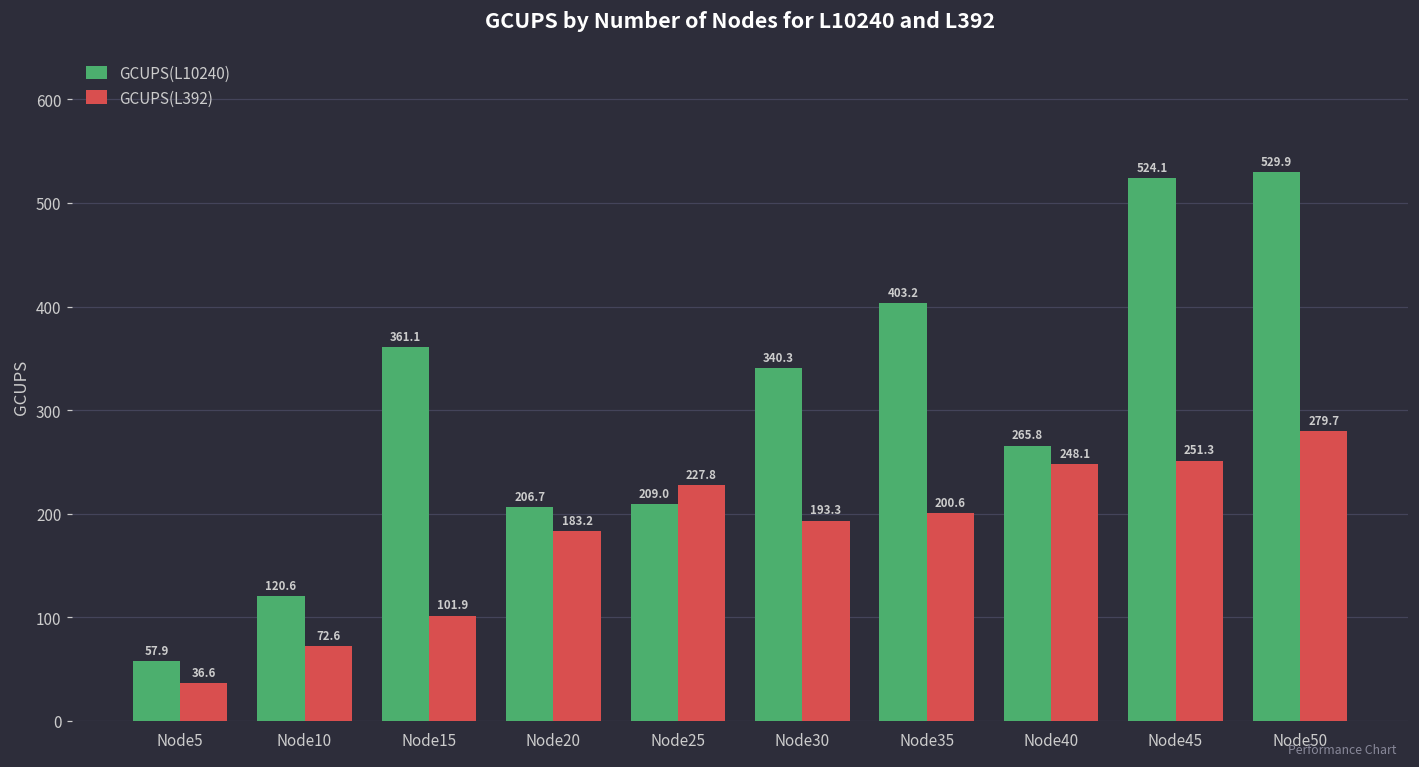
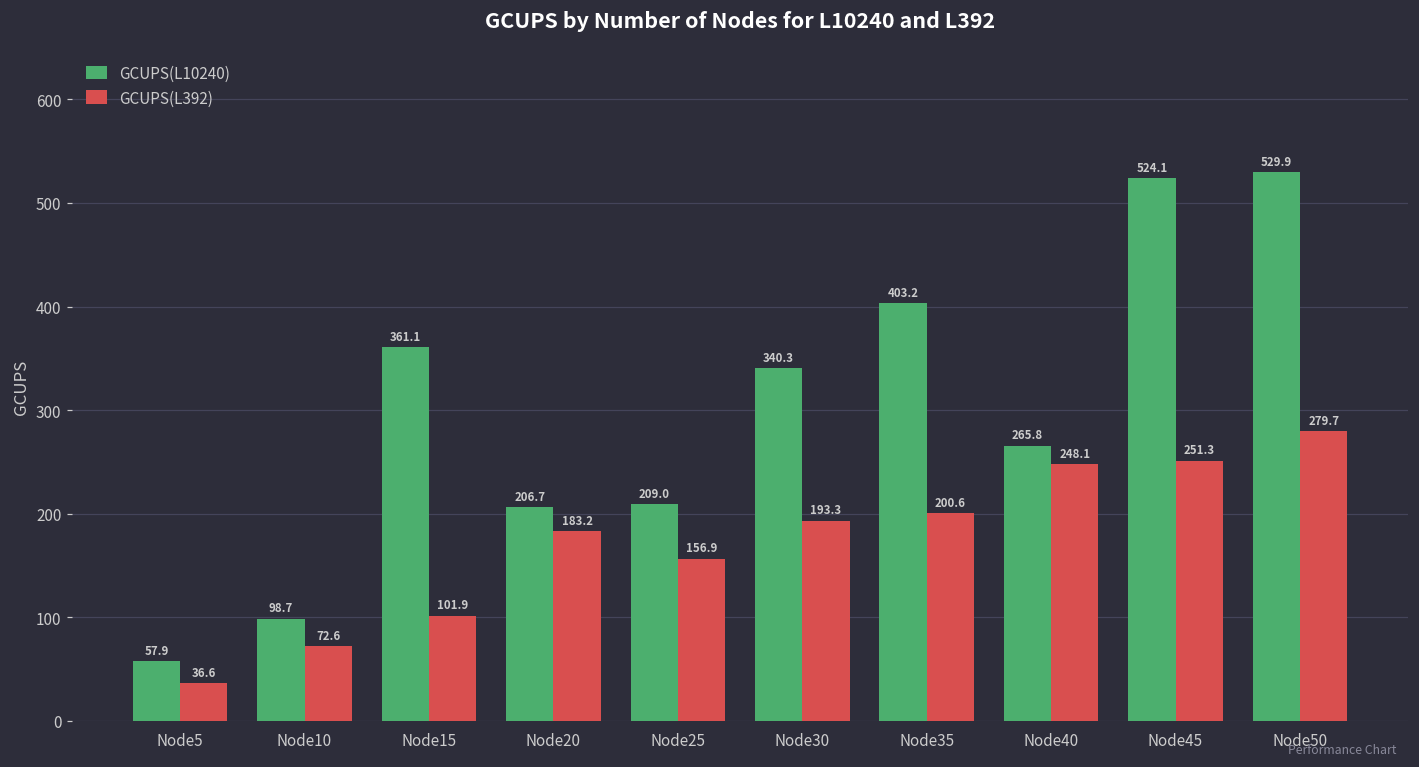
GCUPS(L10240), Node10: 120.6 -> 98.7
GCUPS(L392), Node25: 227.8 -> 156.9
